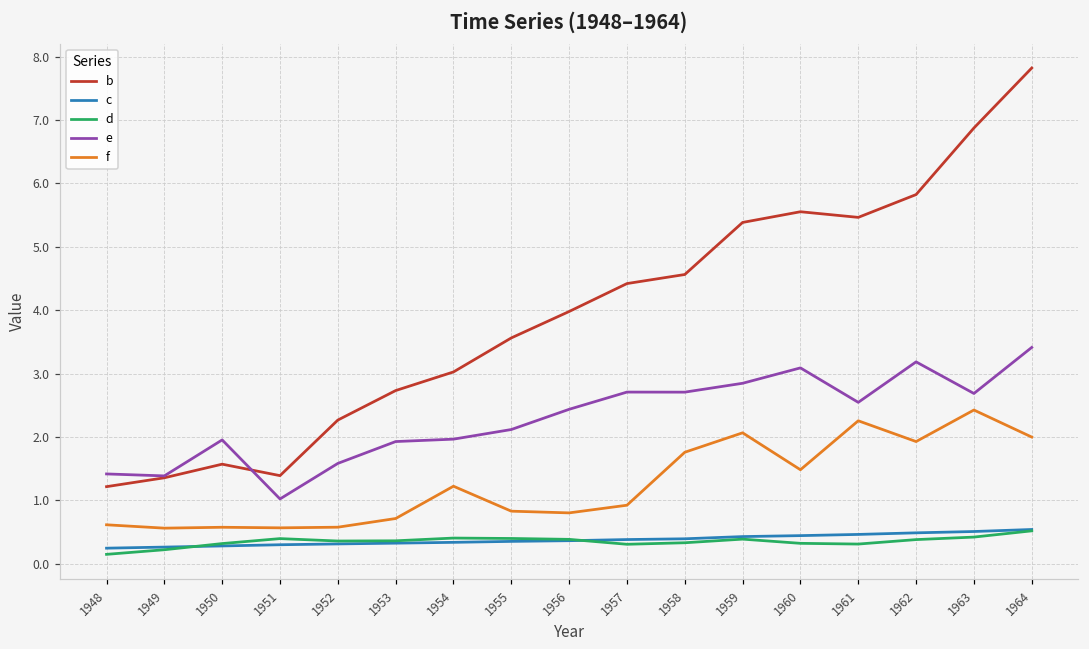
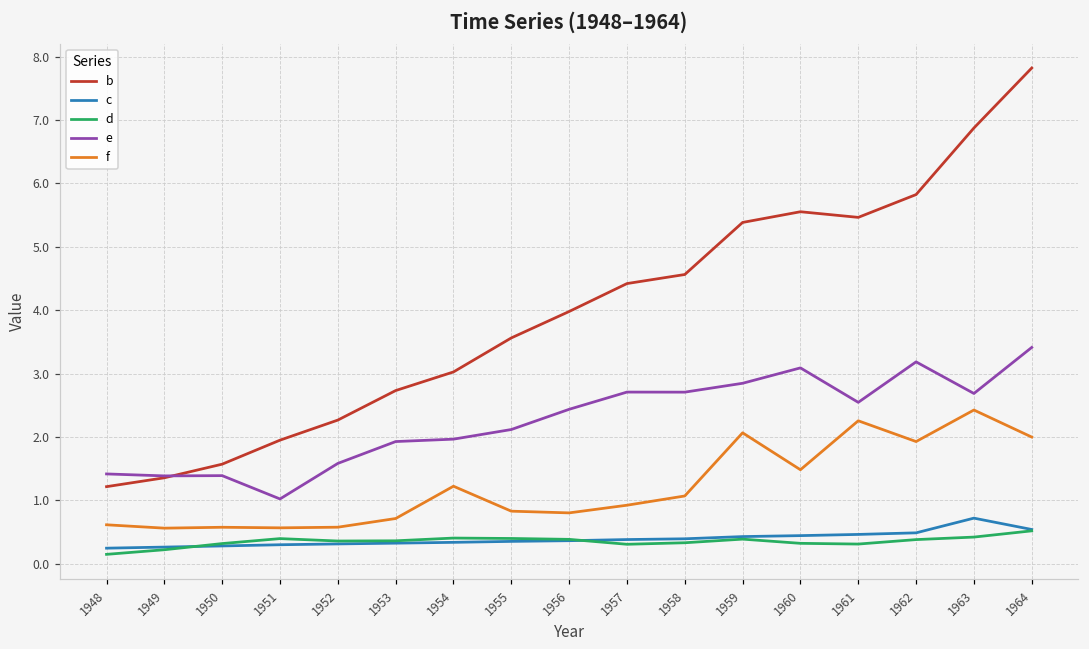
e, 1950: 2.0 -> 1.4
b, 1951: 1.4 -> 1.9
f, 1958: 1.8 -> 1.1
c, 1963: 0.5 -> 0.7
